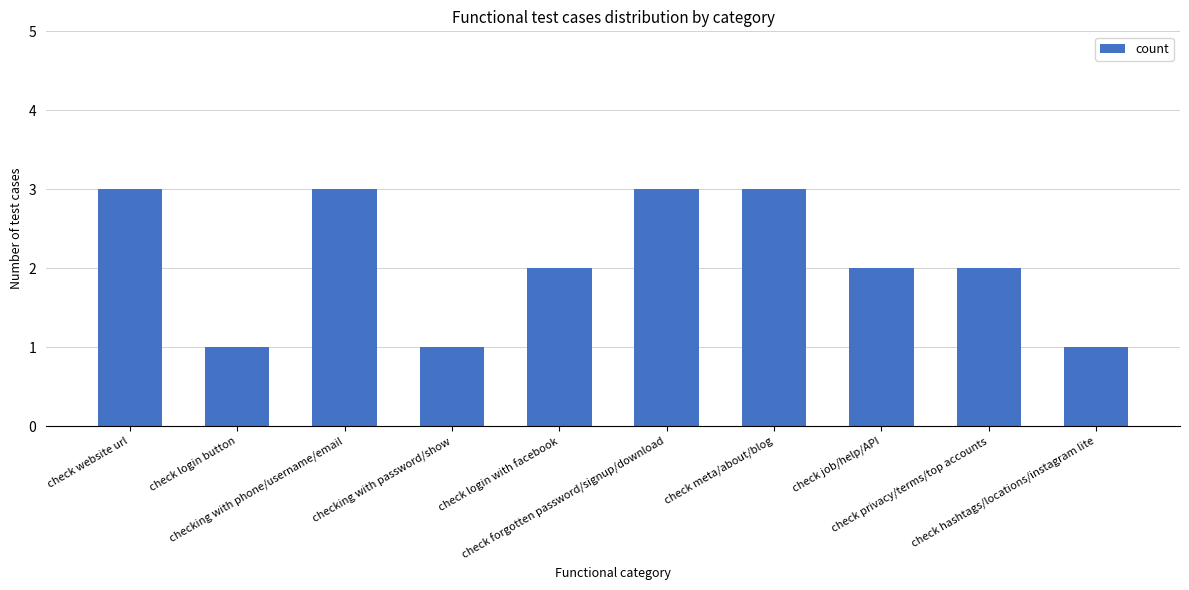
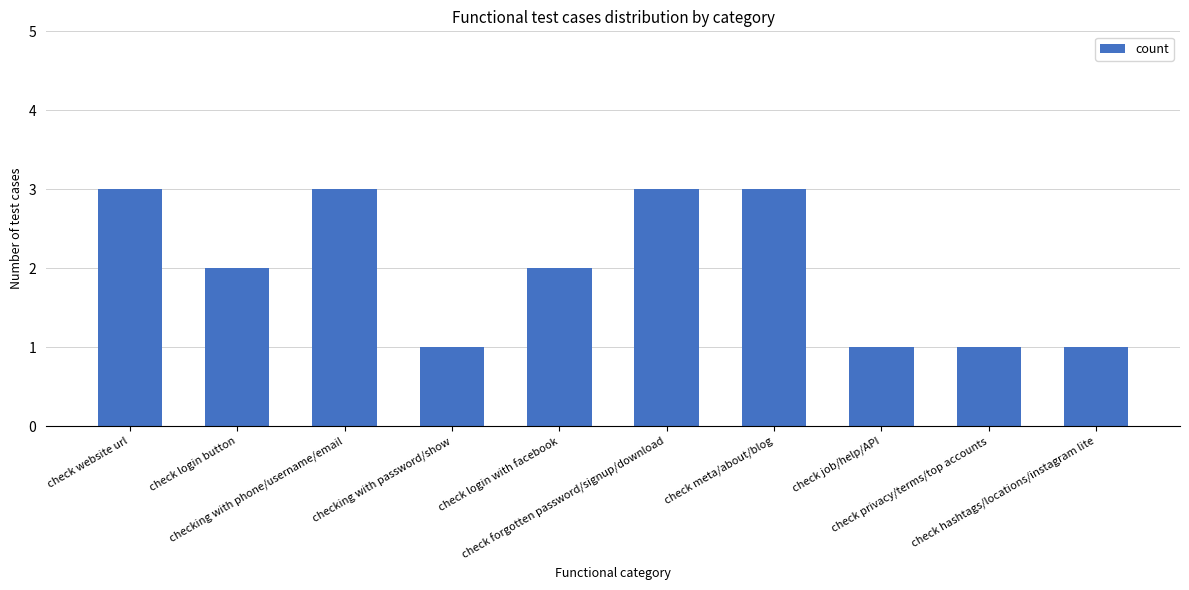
check login button: 1 -> 2
check job/help/API: 2 -> 1
check privacy/terms/top accounts: 2 -> 1
